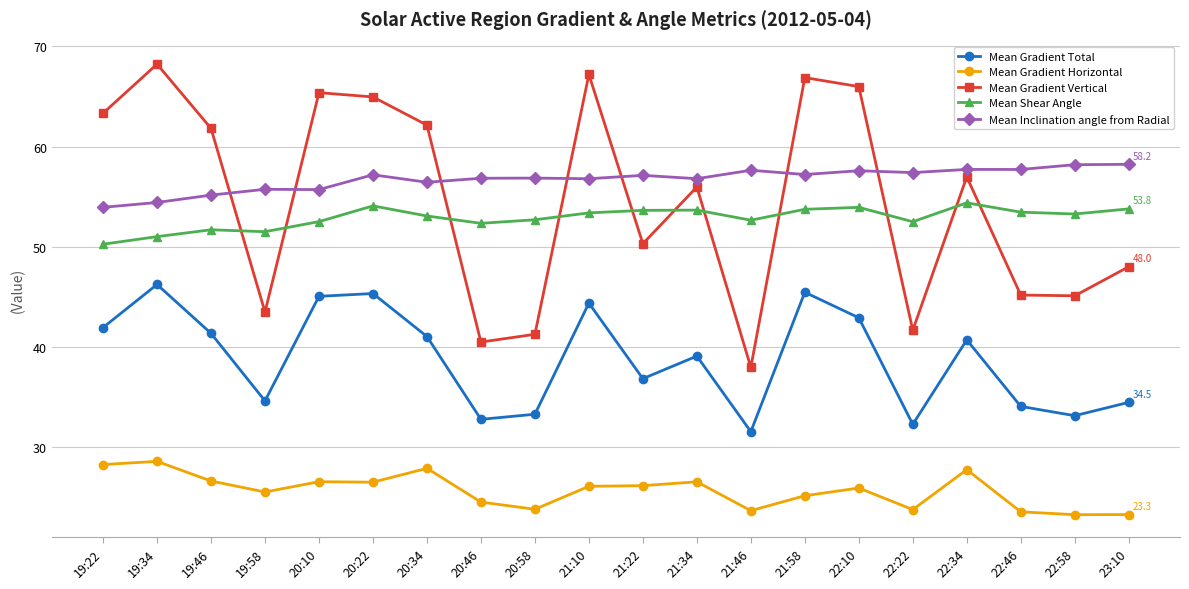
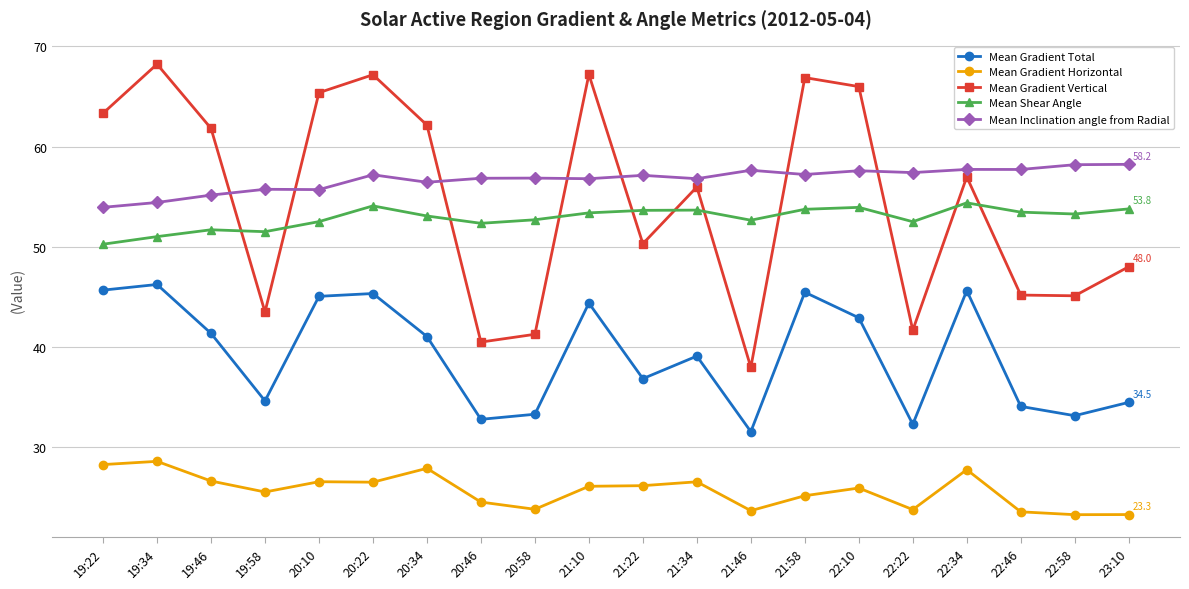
Mean Gradient Total, 19:22: 42.0 -> 45.7
Mean Gradient Vertical, 20:22: 64.9 -> 67.2
Mean Gradient Total, 22:34: 40.7 -> 45.6
